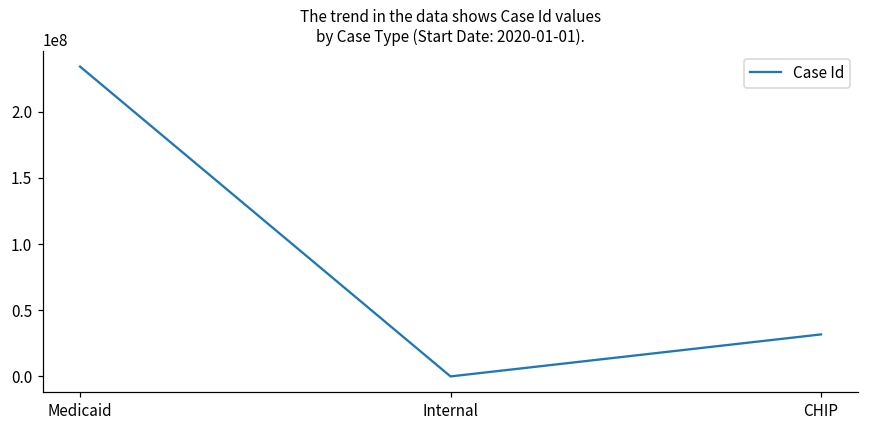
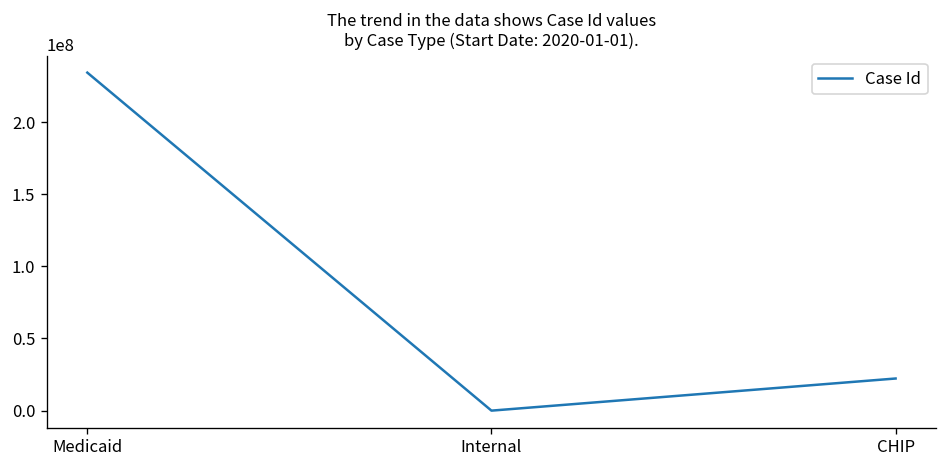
CHIP: 32000000 -> 22000000
